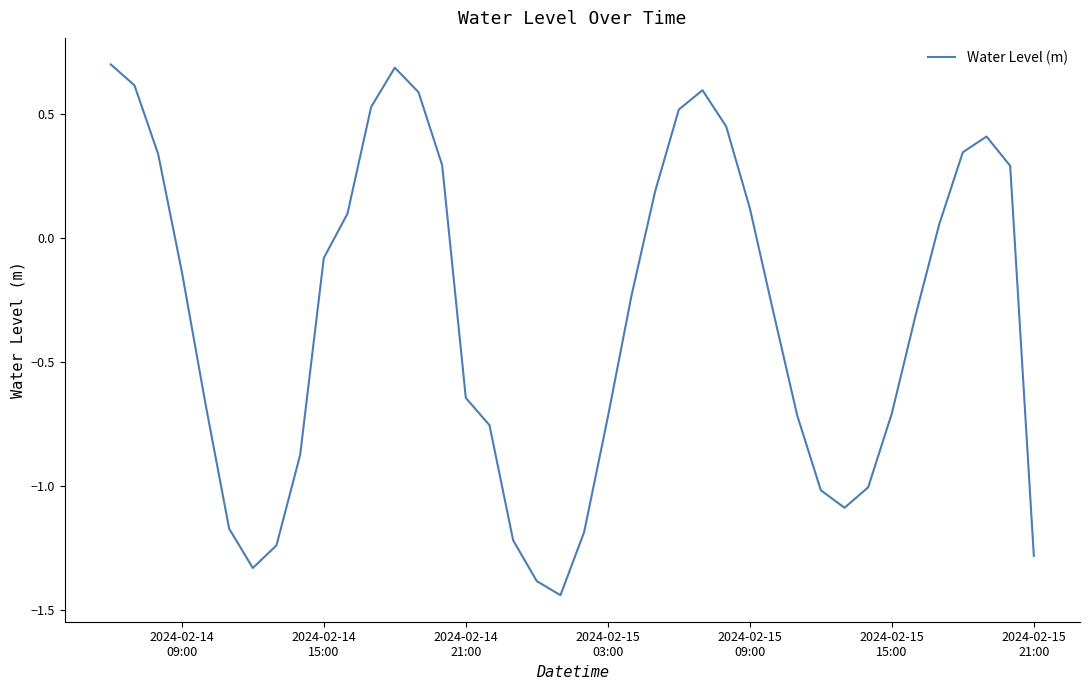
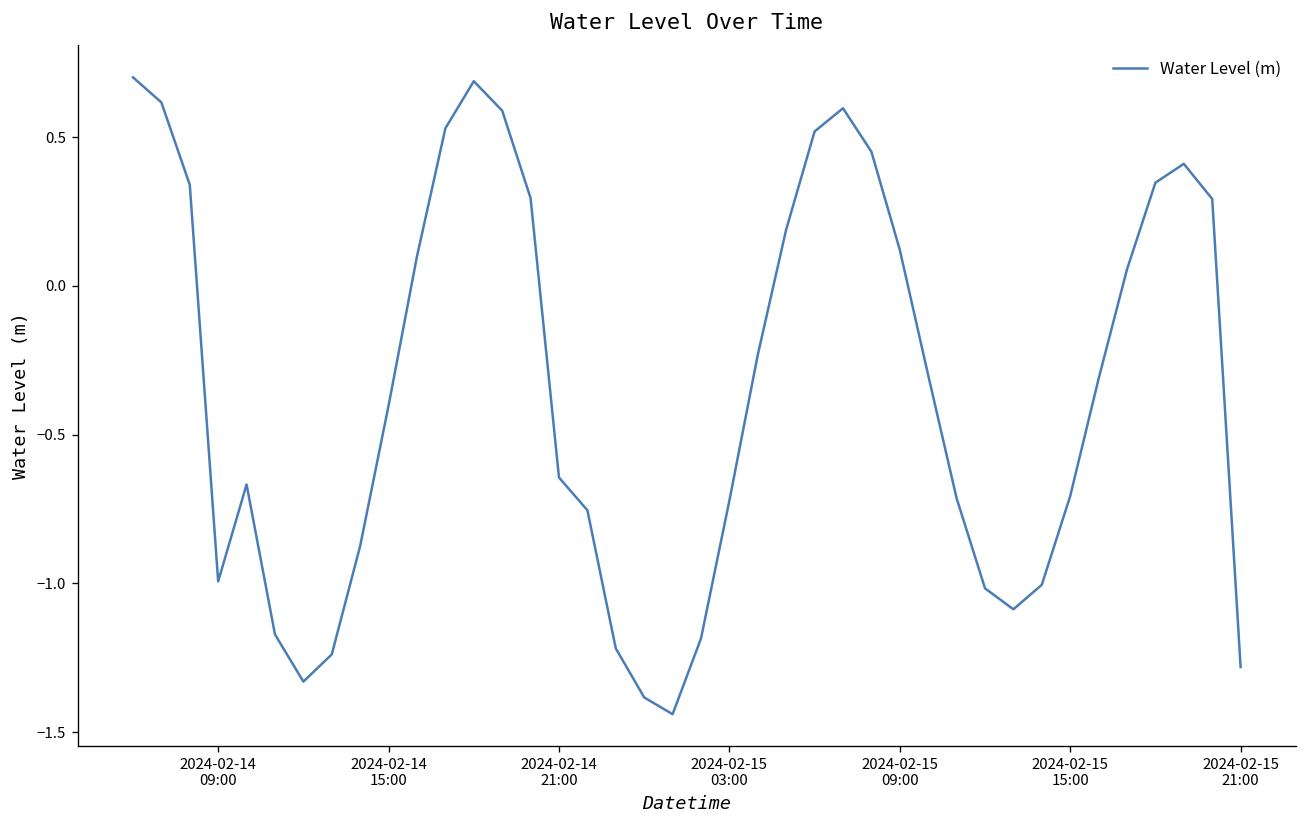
2024-02-14 09:00: -0.13 -> -0.99
2024-02-14 15:00: -0.08 -> -0.40
